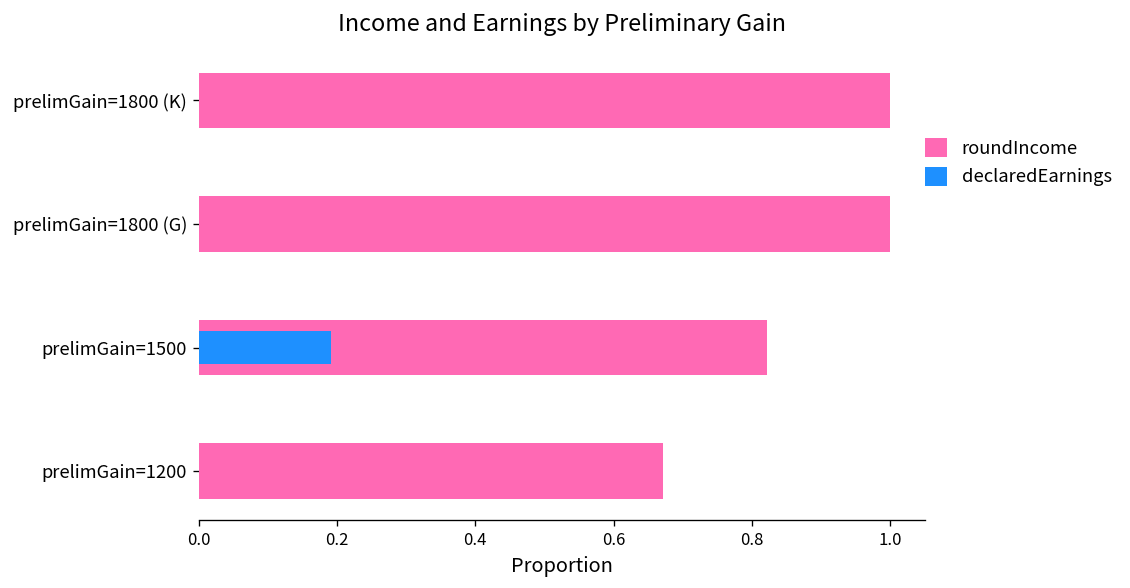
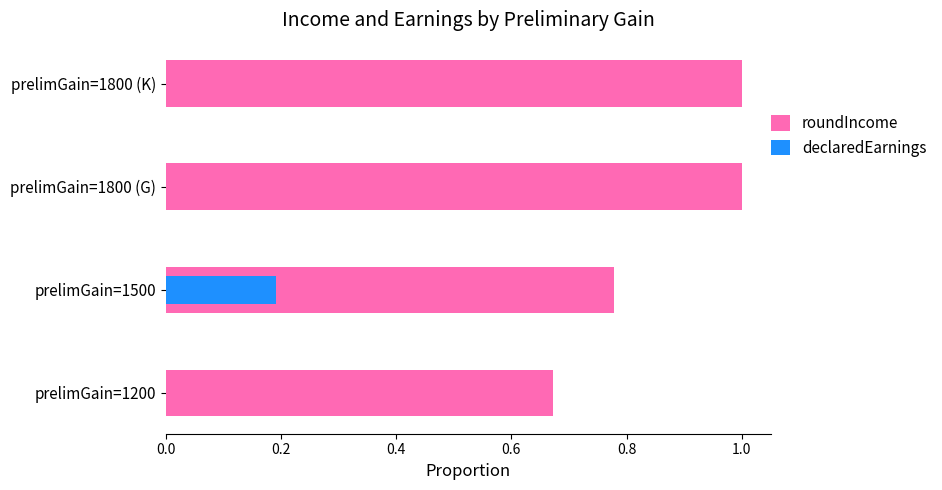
roundIncome, prelimGain=1500: 0.82 -> 0.78
